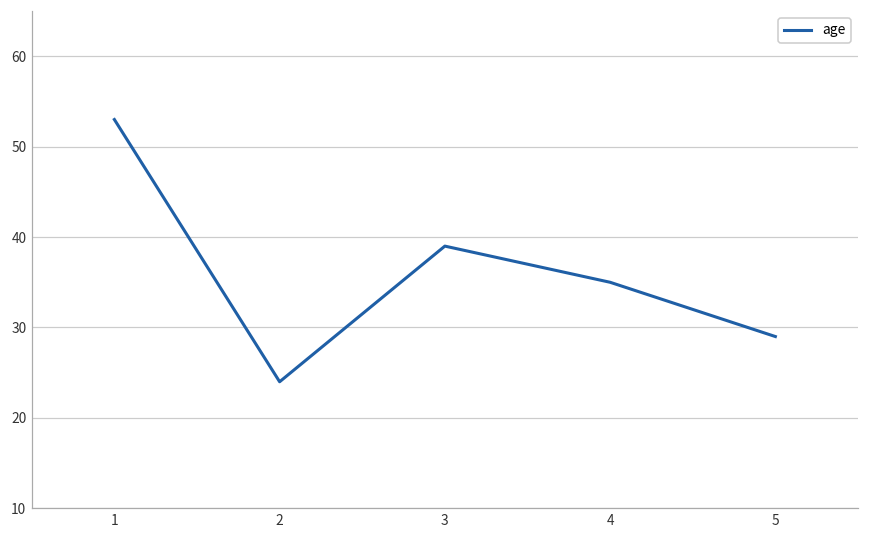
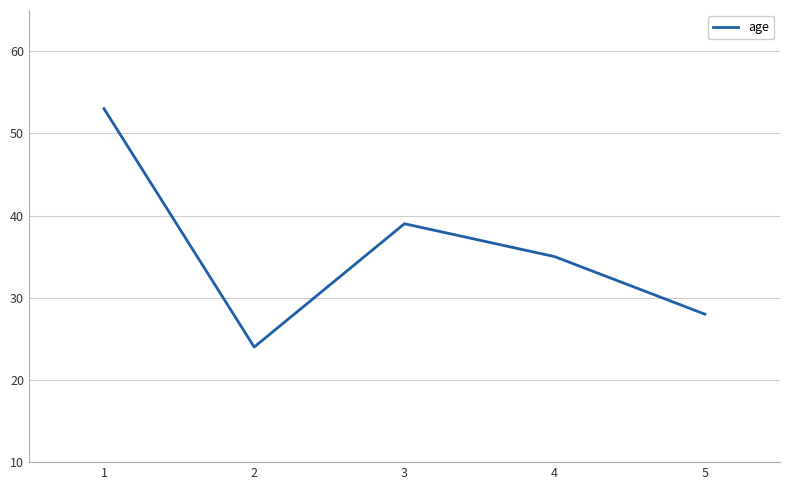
5: 29 -> 28
